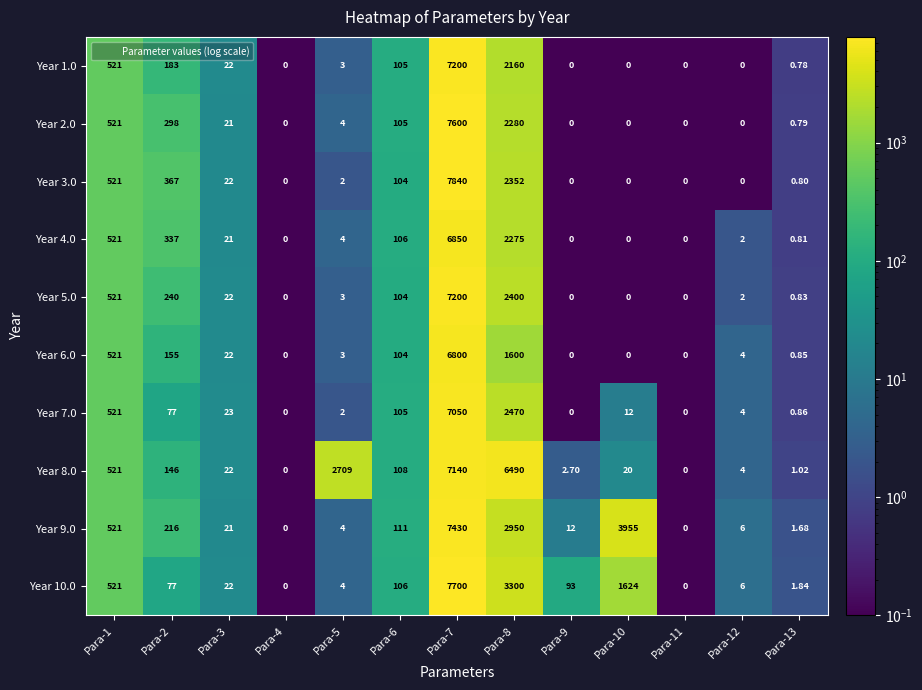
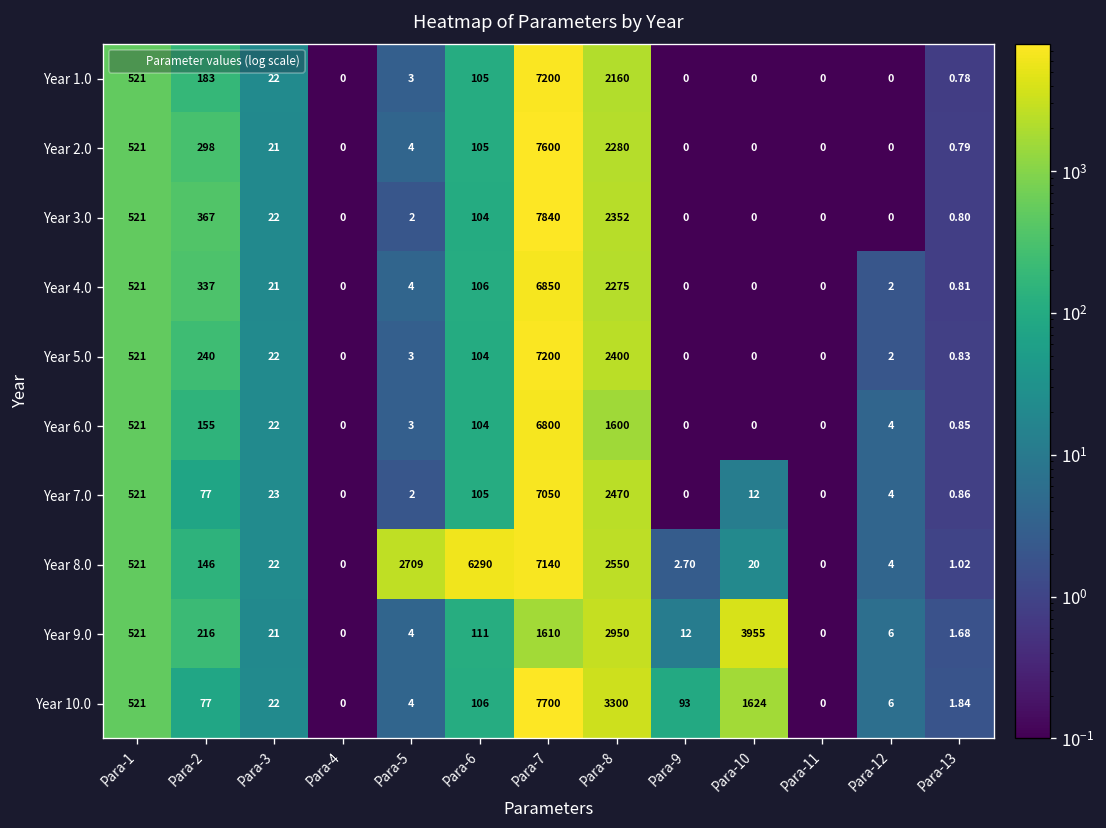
Year 8.0, Para-6: 108 -> 6290
Year 8.0, Para-8: 6490 -> 2550
Year 9.0, Para-7: 7430 -> 1610
